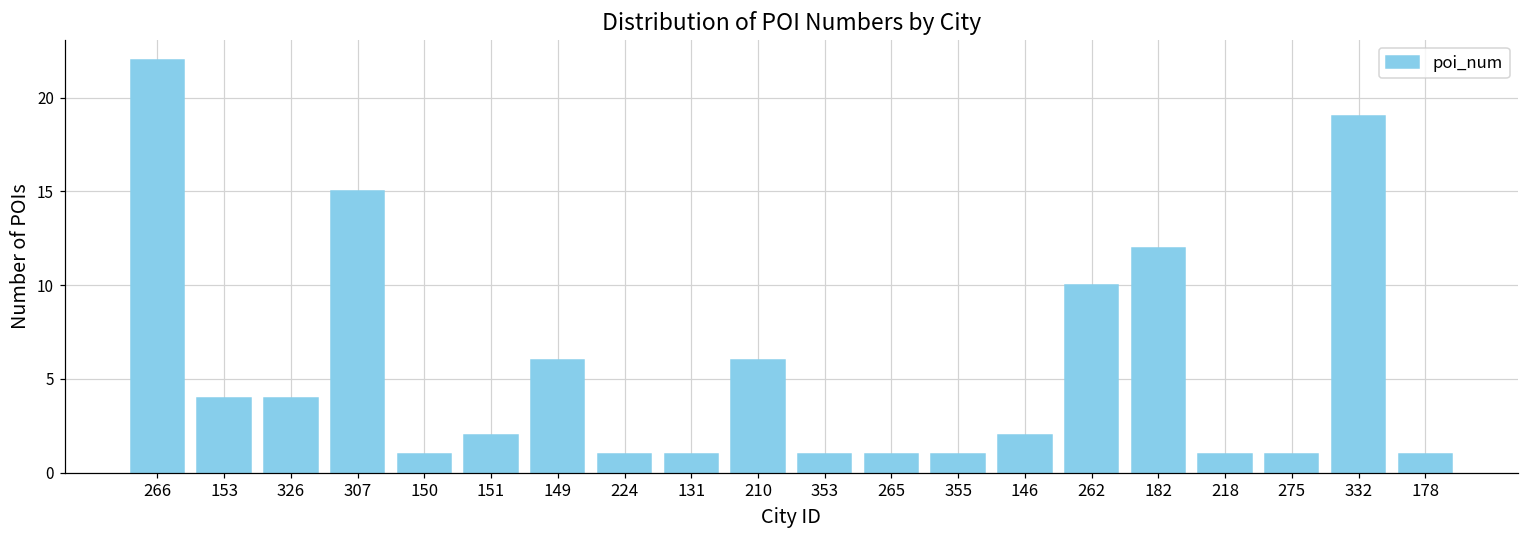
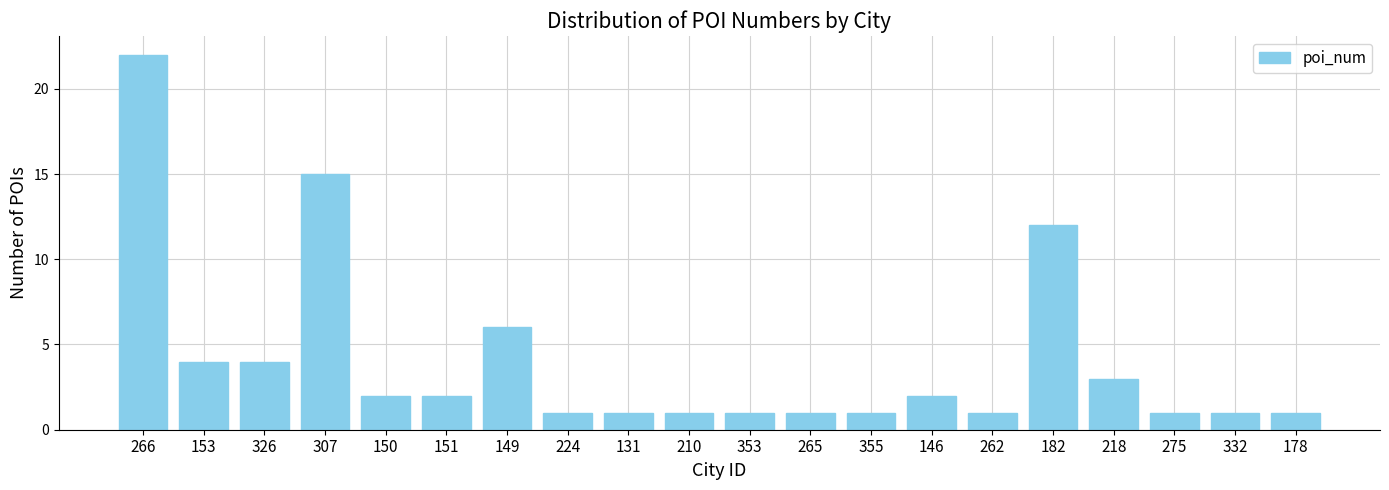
150: 1 -> 2
210: 6 -> 1
262: 10 -> 1
218: 1 -> 3
332: 19 -> 1
